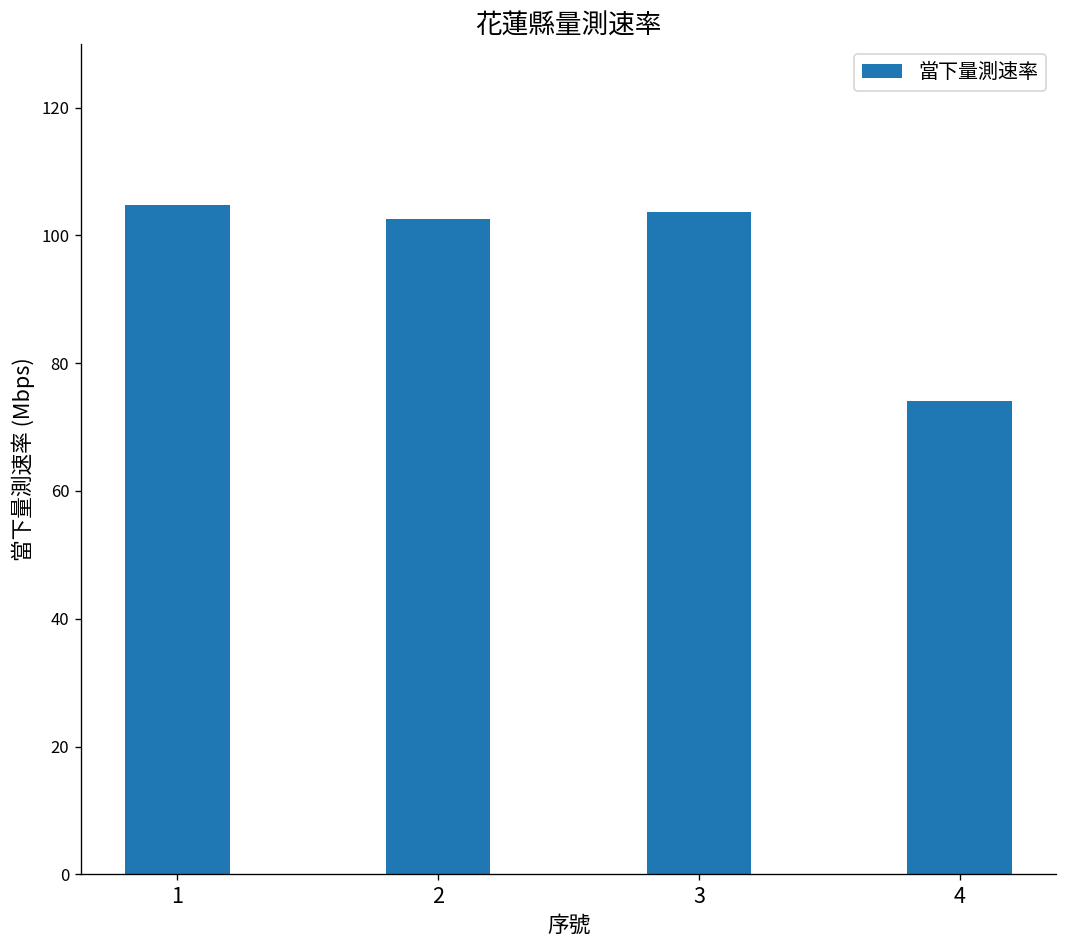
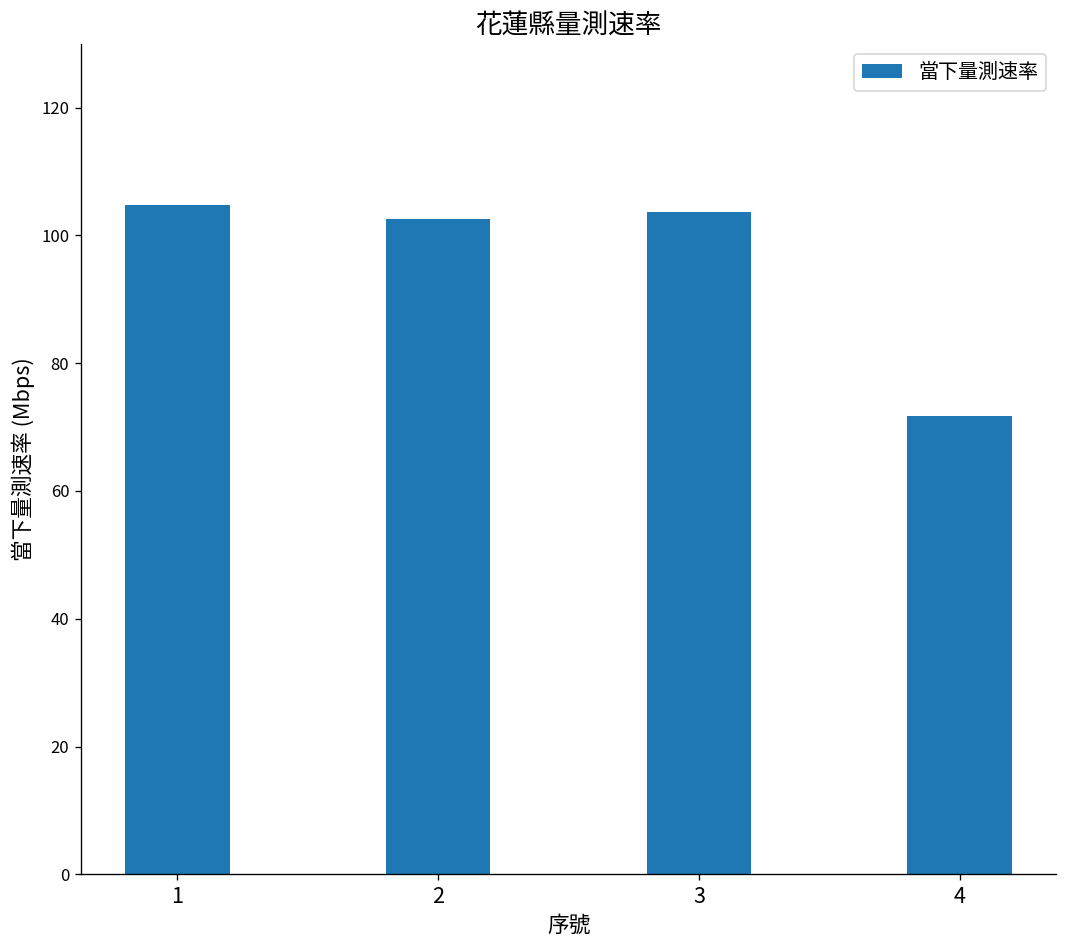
4: 74 -> 72
